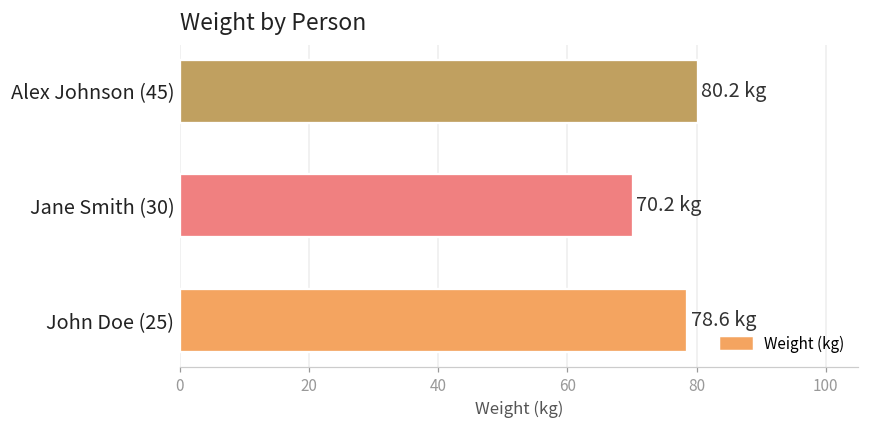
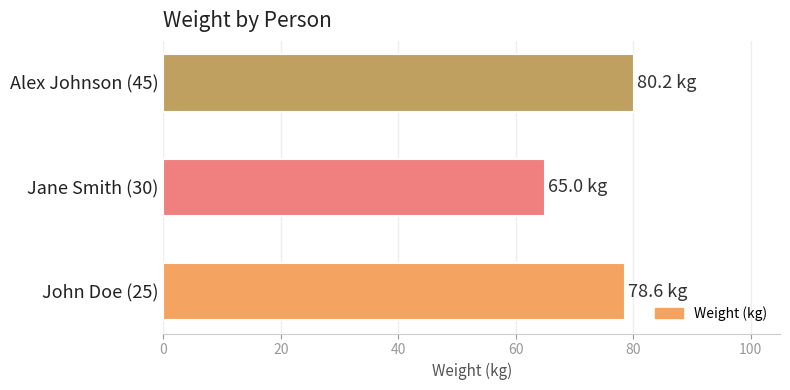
Jane Smith (30): 70.2 -> 65.0
